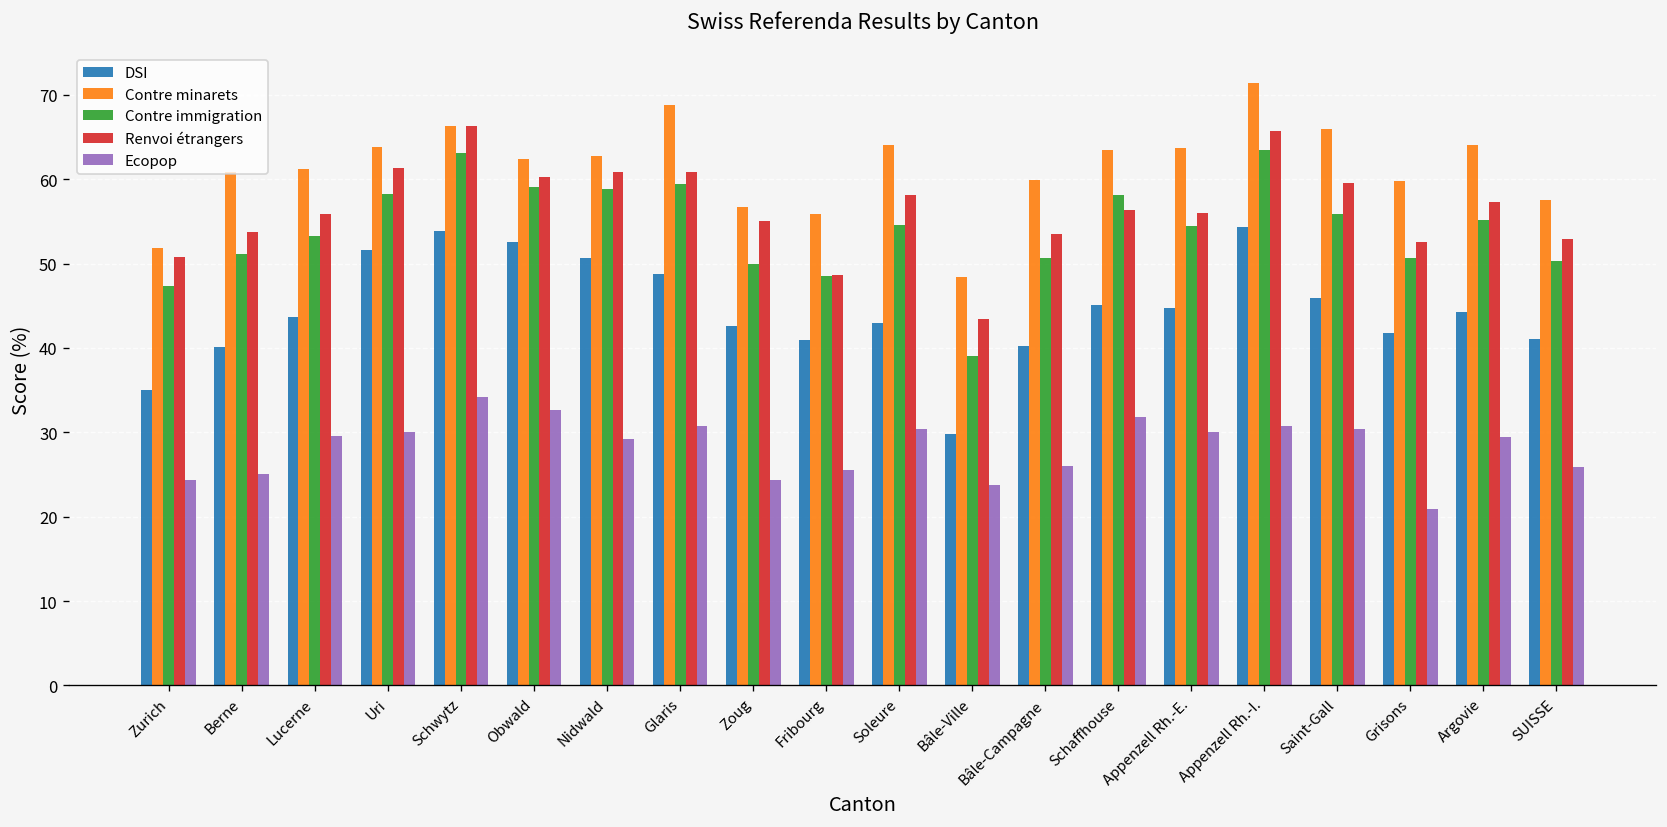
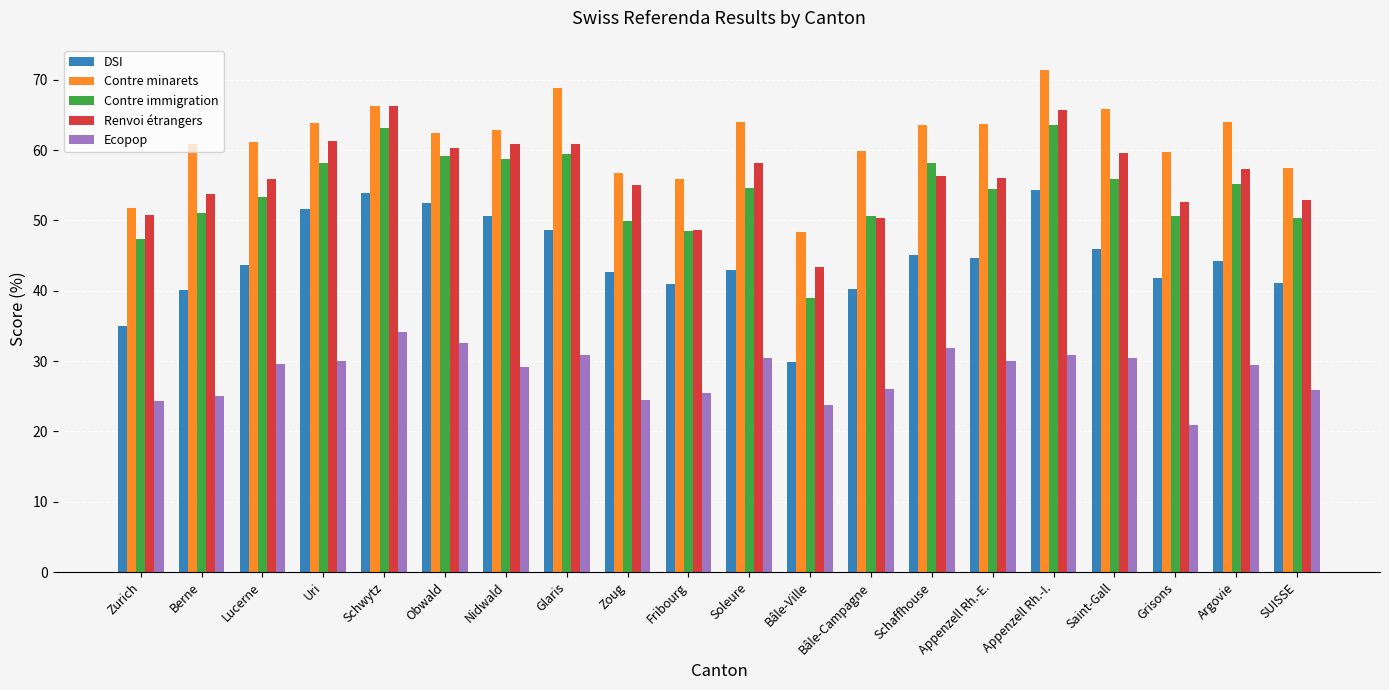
Renvoi étrangers, Bâle-Campagne: 54 -> 50
